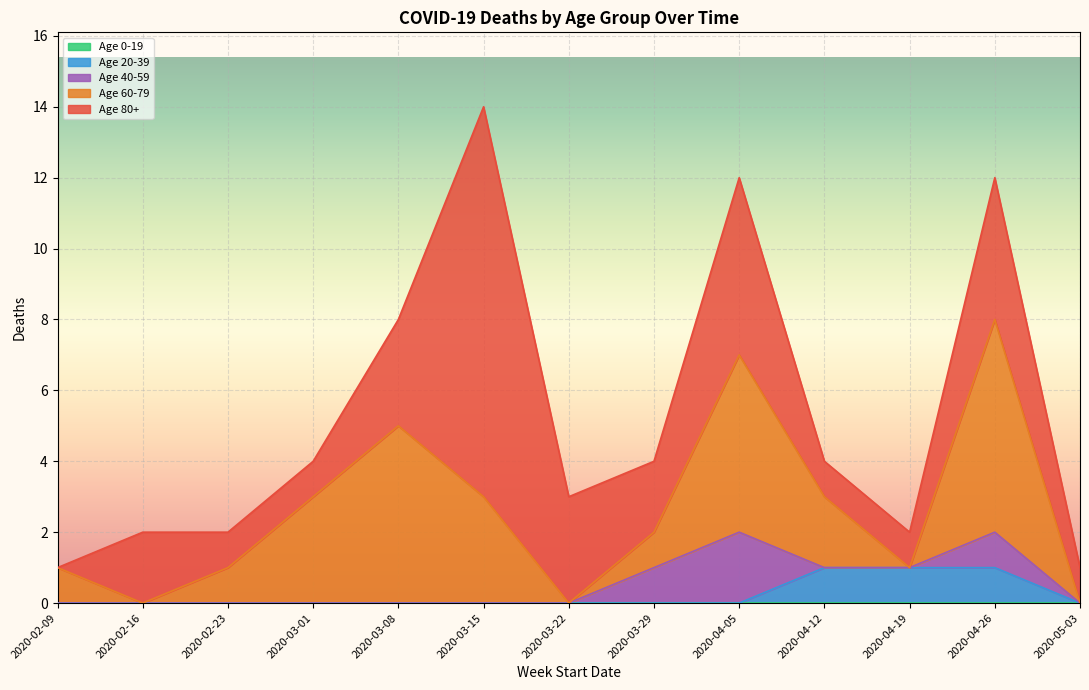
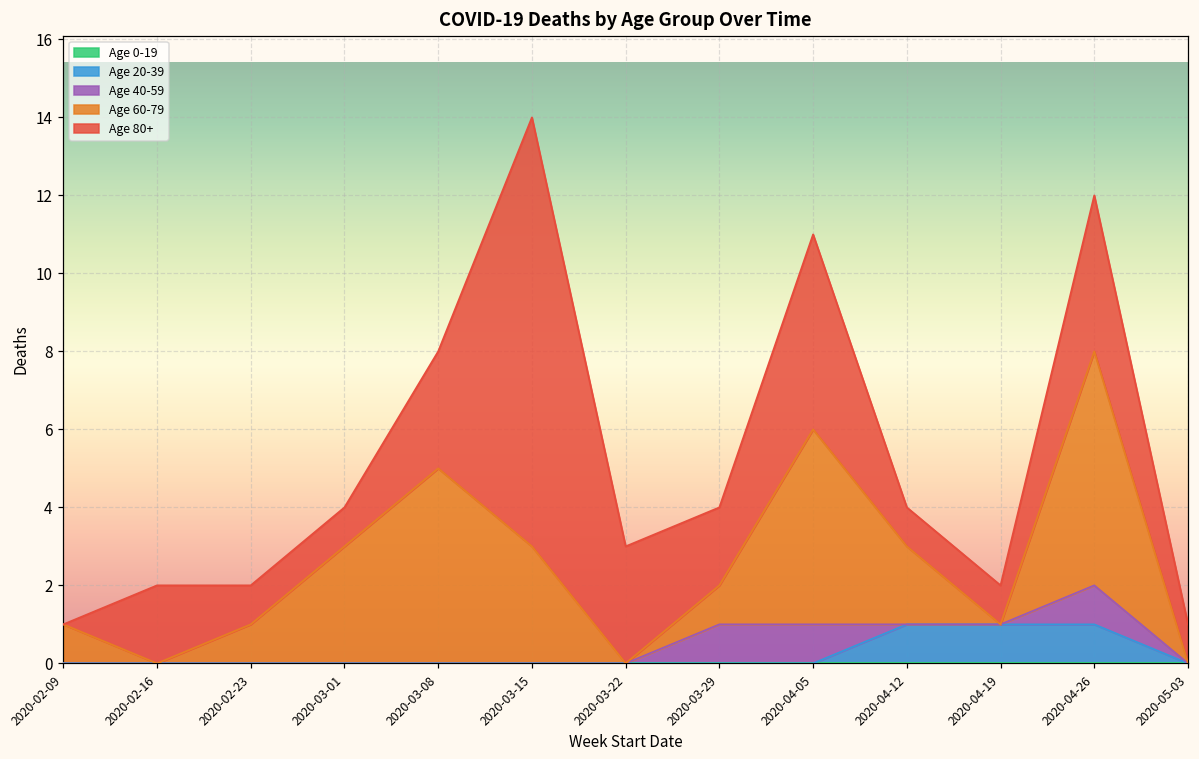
Age 40-59, 2020-04-05: 2 -> 1
